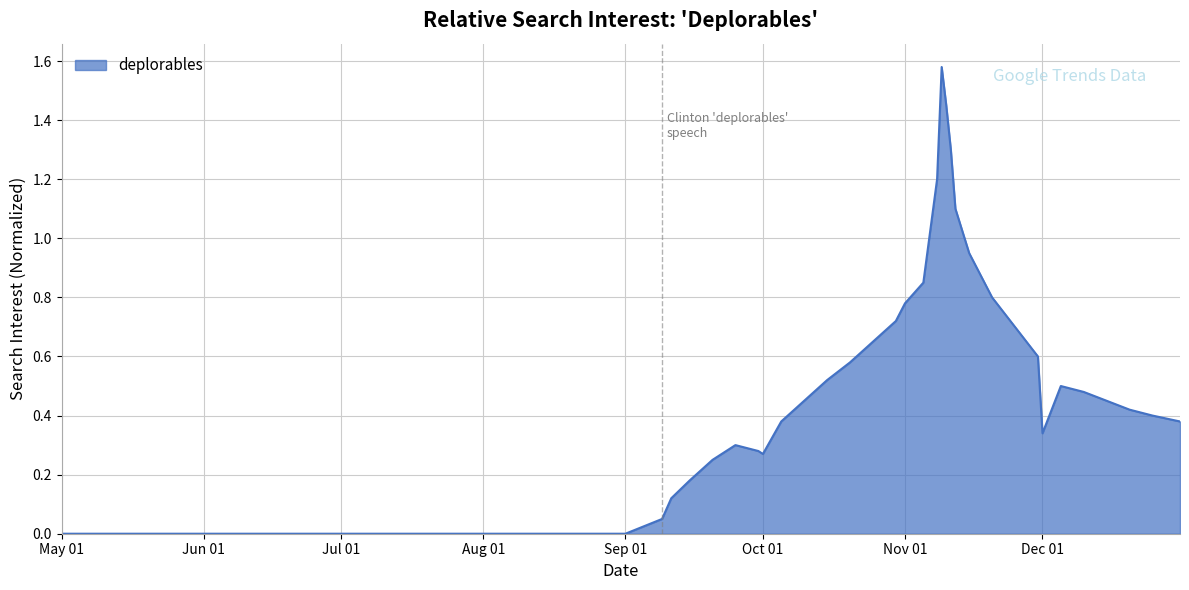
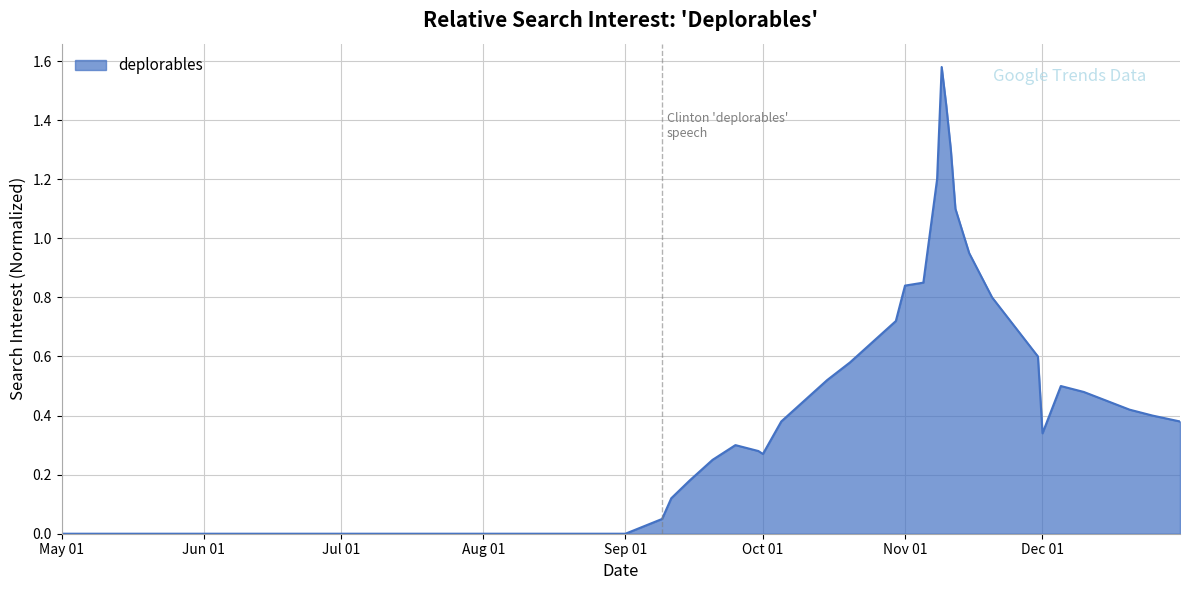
Nov 01: 0.78 -> 0.84
